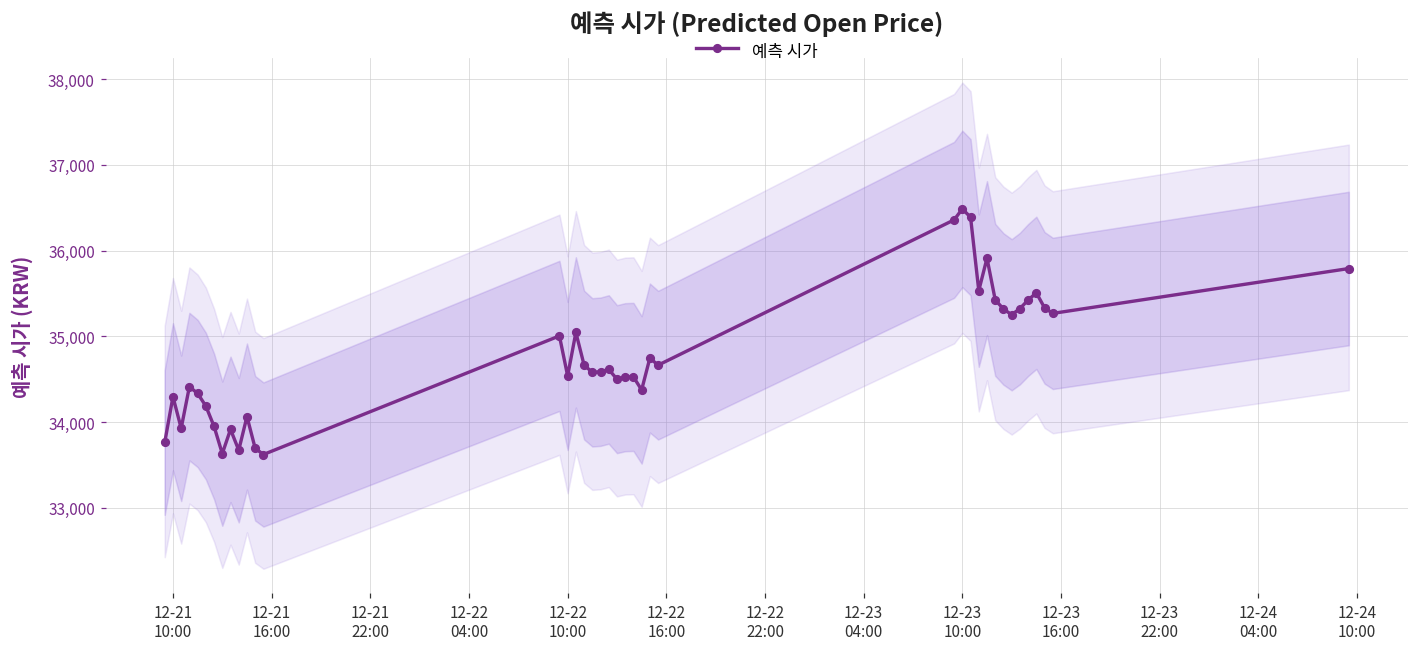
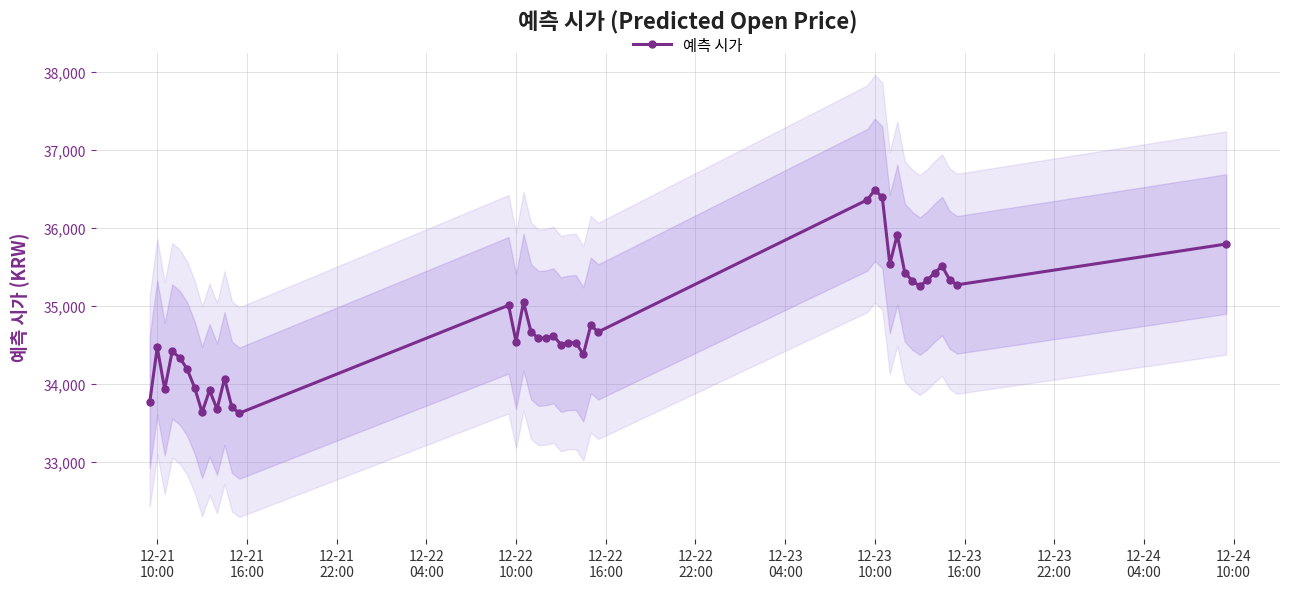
예측 시가, 12-21 10:00: 34,300 -> 34,500
